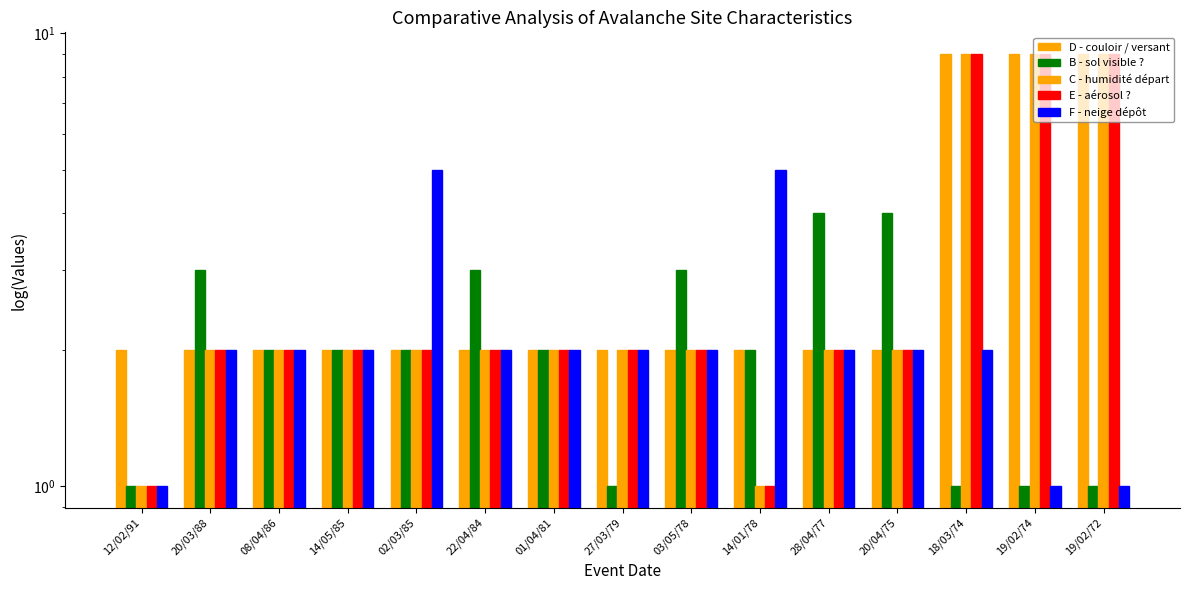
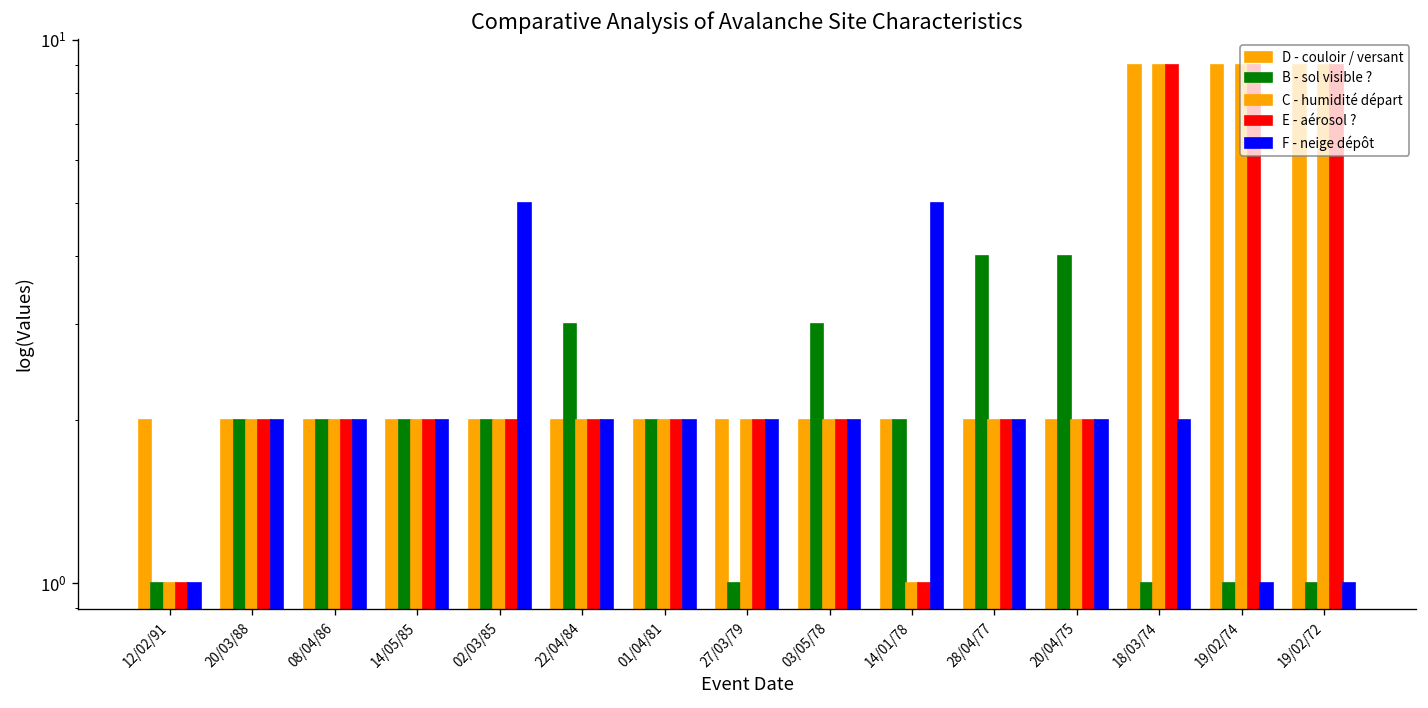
B - sol visible ?, 20/03/88: 3 -> 2
